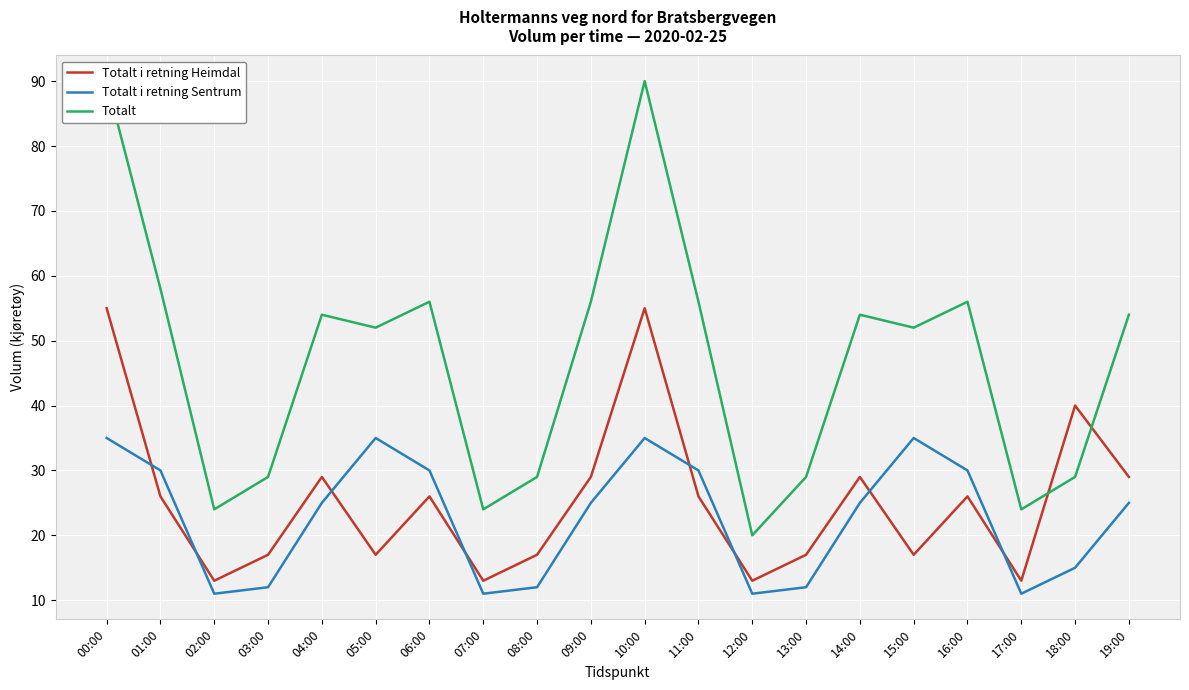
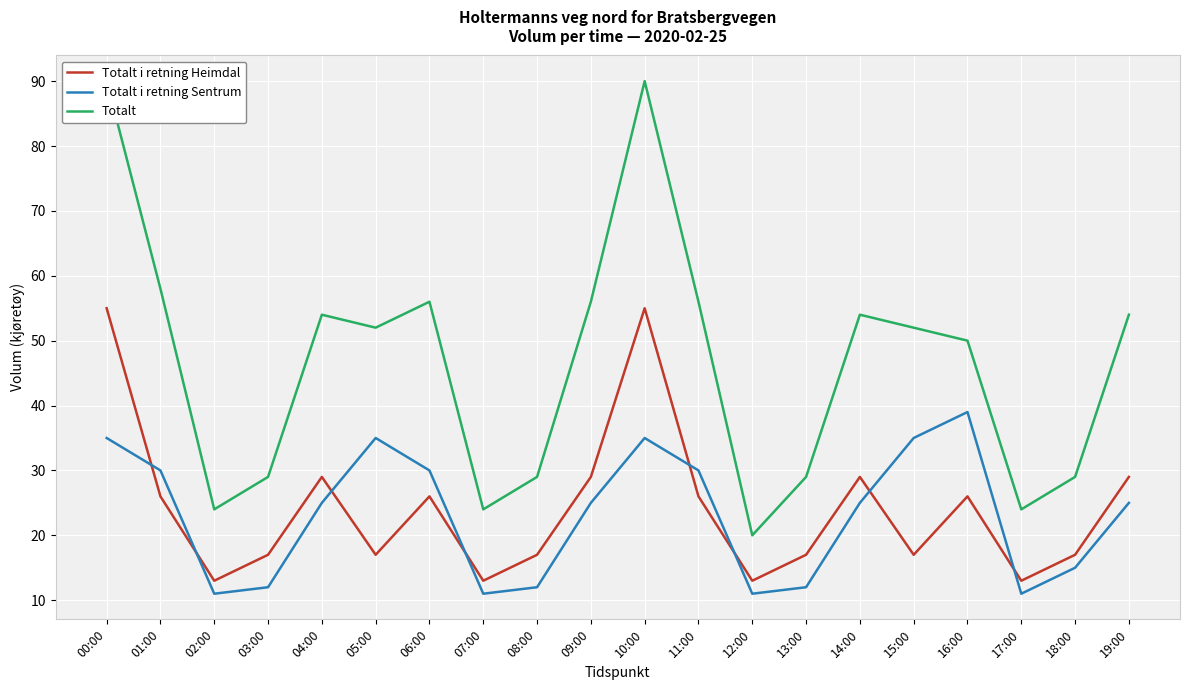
Totalt i retning Sentrum, 16:00: 30 -> 39
Totalt, 16:00: 56 -> 50
Totalt i retning Heimdal, 18:00: 40 -> 17
